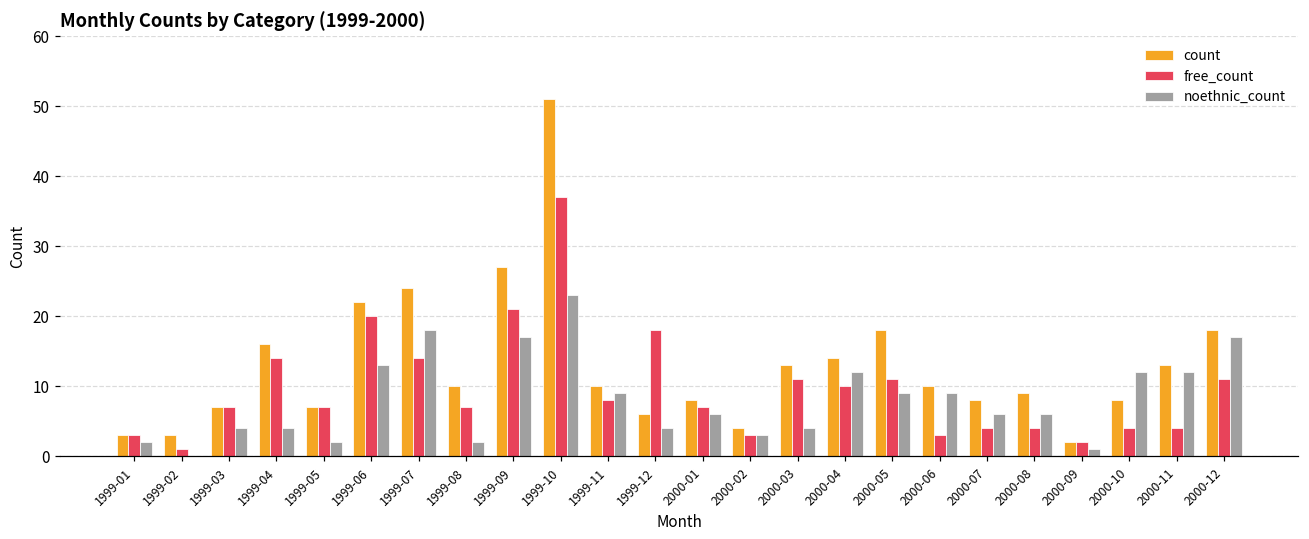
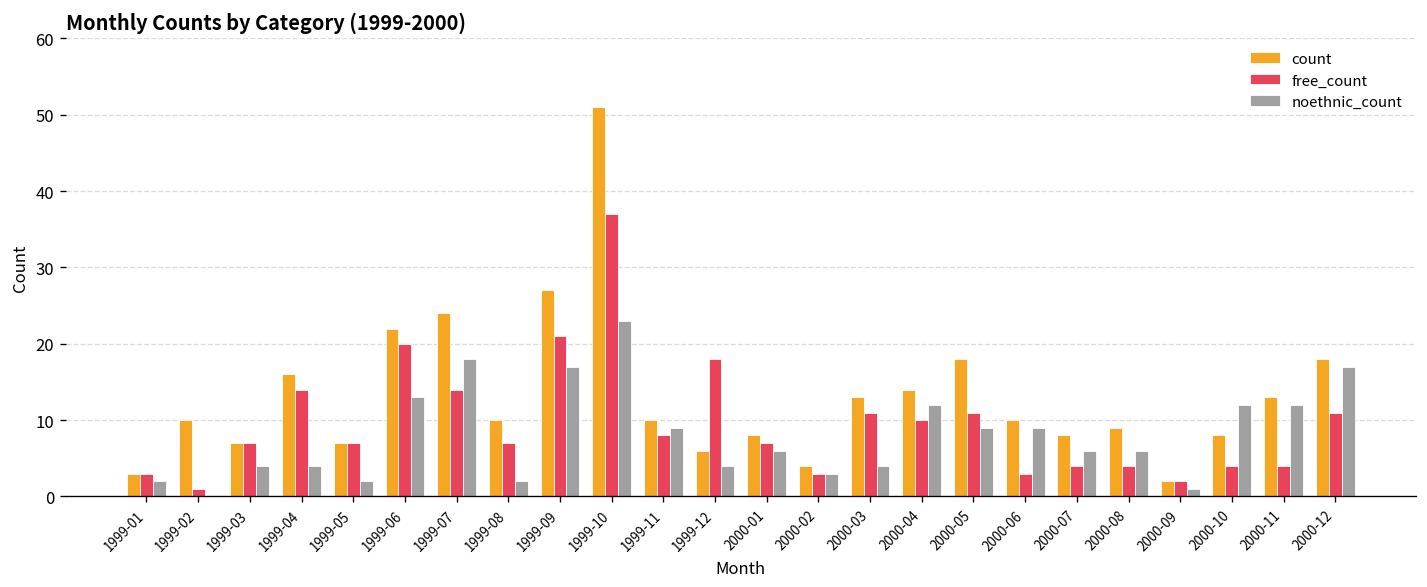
count, 1999-02: 3 -> 10
